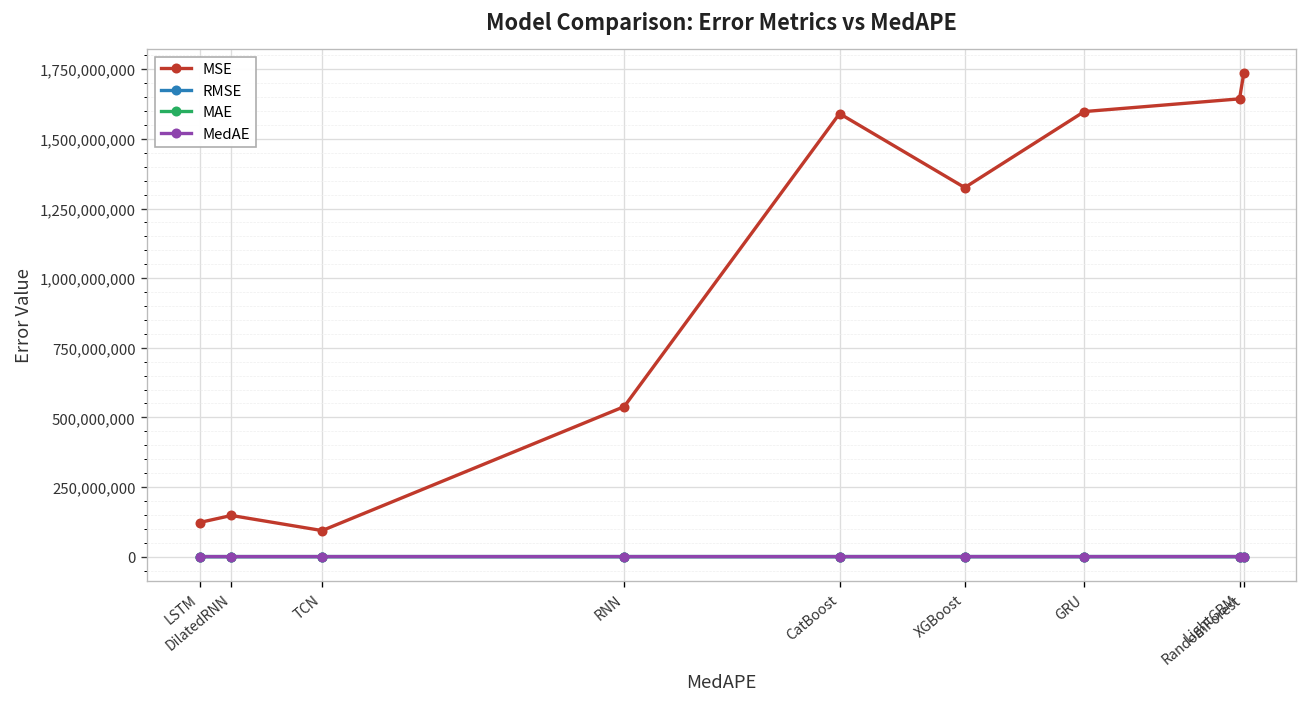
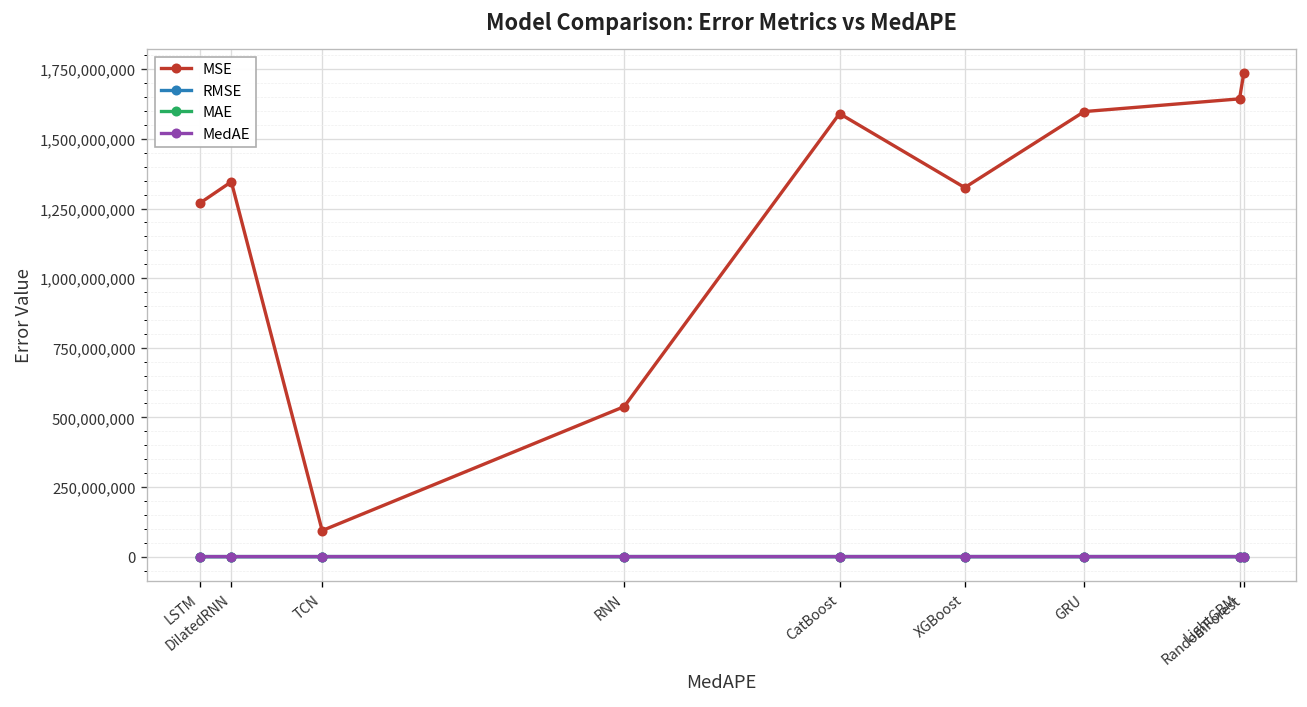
MSE, LSTM: 120,000,000 -> 1,270,000,000
MSE, DilatedRNN: 150,000,000 -> 1,350,000,000
